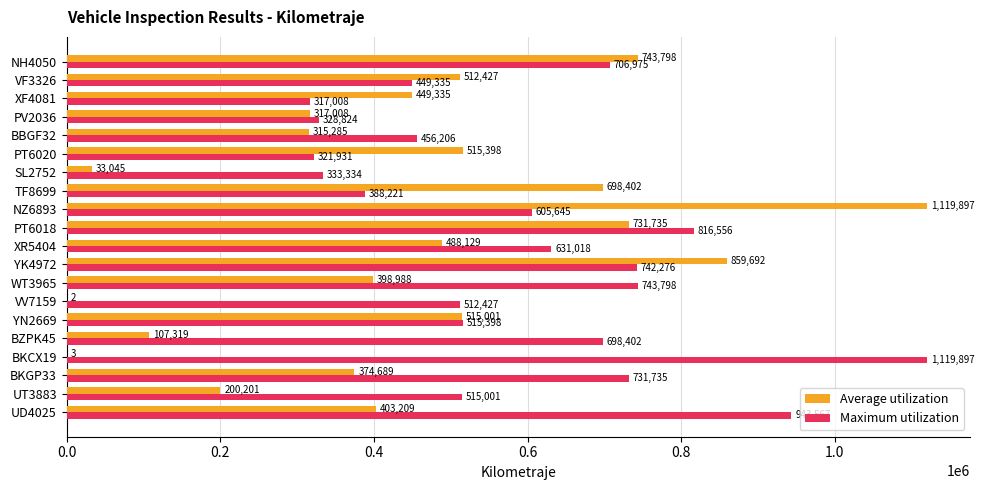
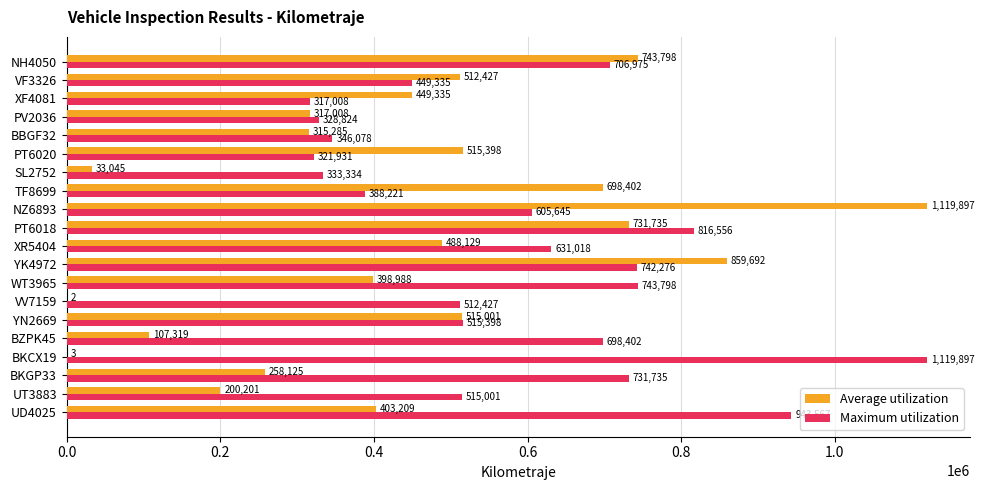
Maximum utilization, BBGF32: 456,206 -> 346,078
Average utilization, BKGP33: 374,689 -> 258,125
